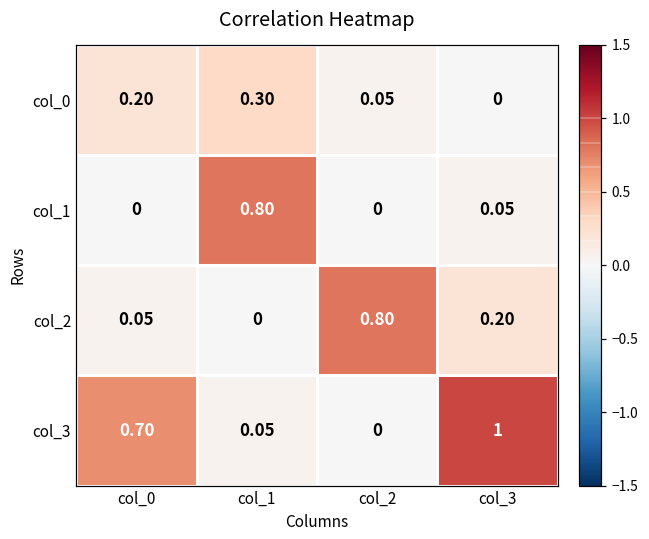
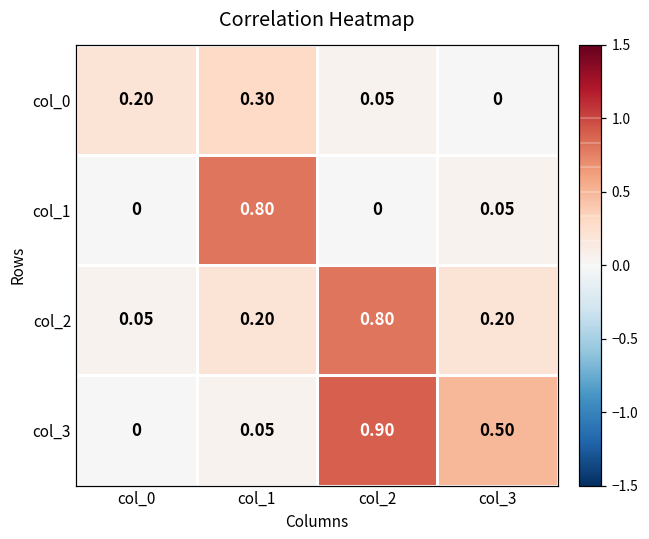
col_2, col_1: 0 -> 0.20
col_3, col_0: 0.70 -> 0
col_3, col_2: 0 -> 0.90
col_3, col_3: 1 -> 0.50
